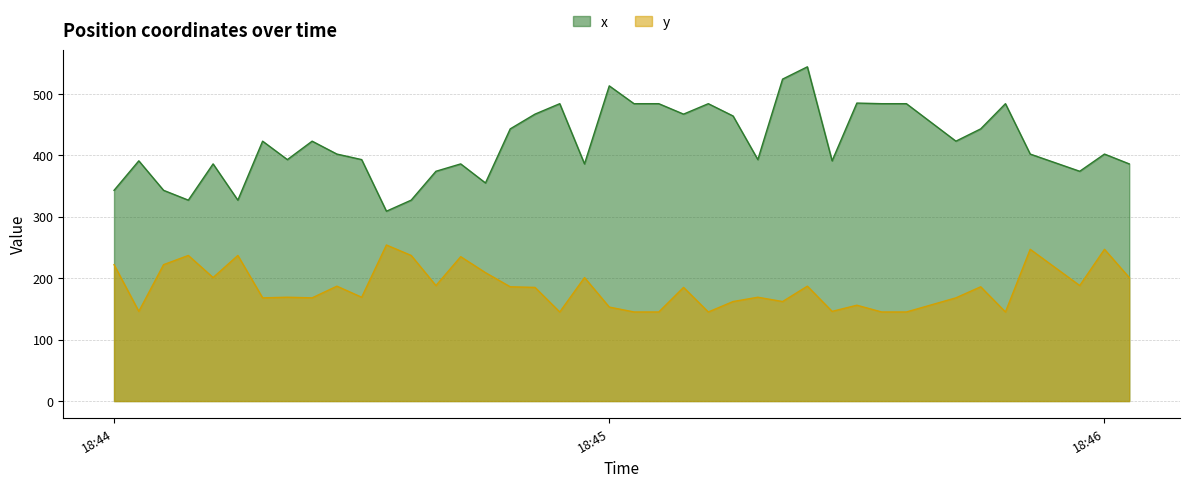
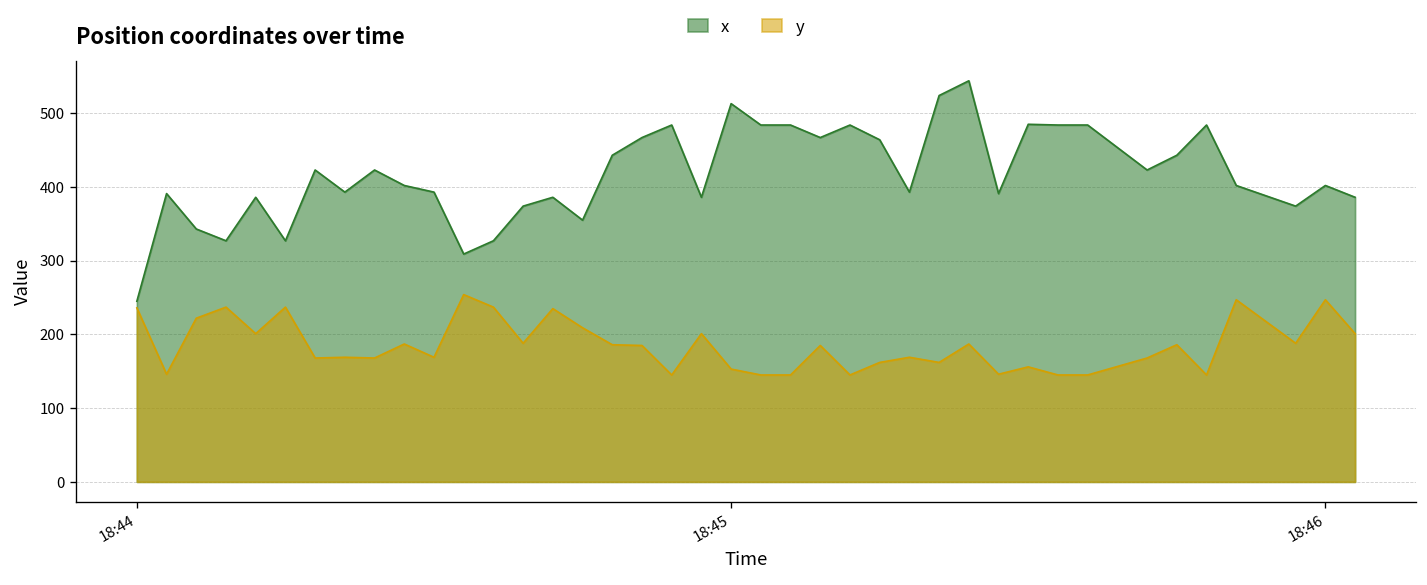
x, 18:44: 340 -> 250
y, 18:44: 220 -> 240
